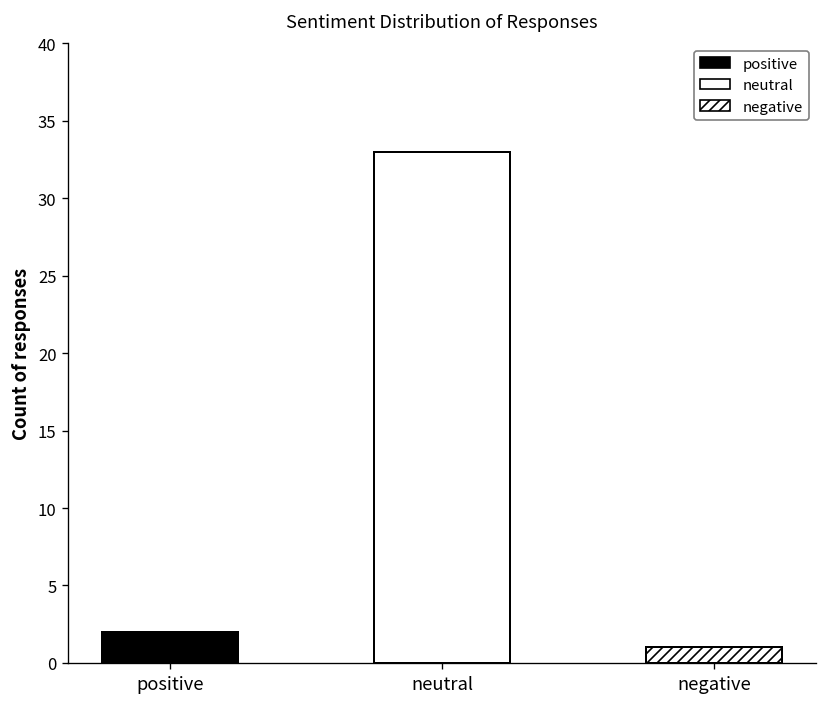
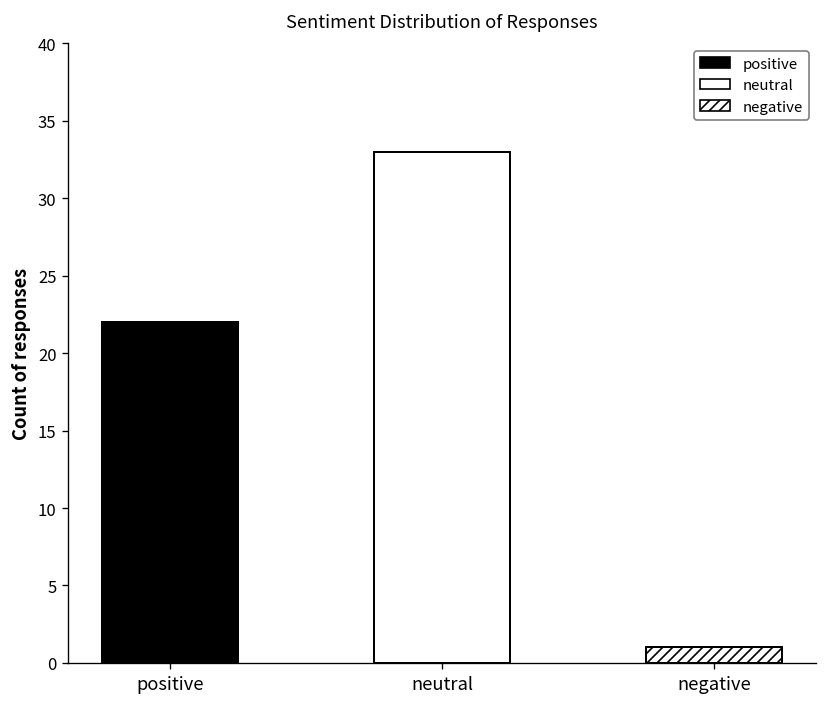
positive: 2 -> 22
